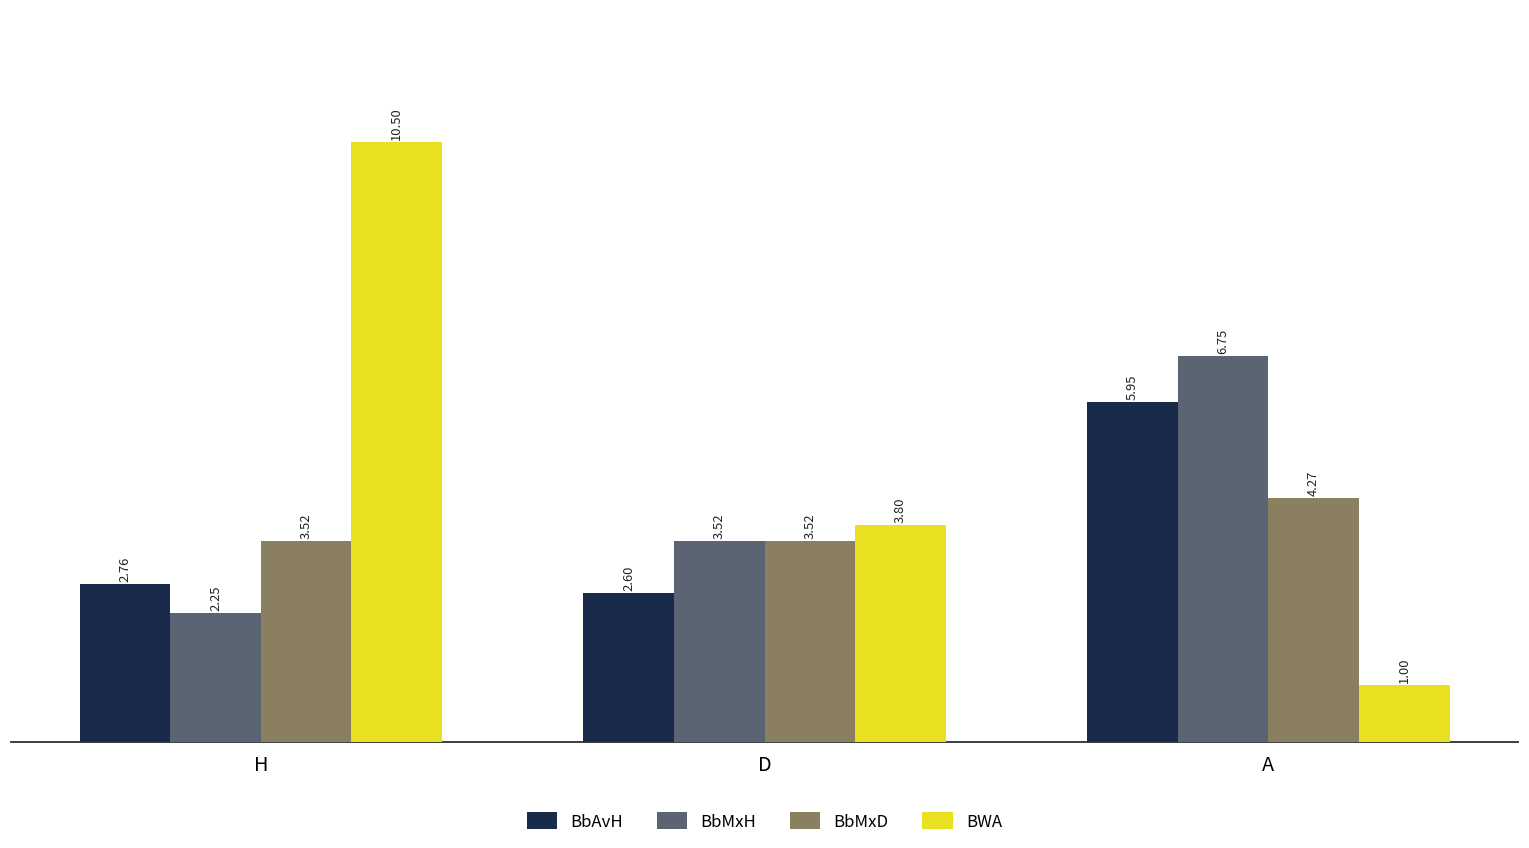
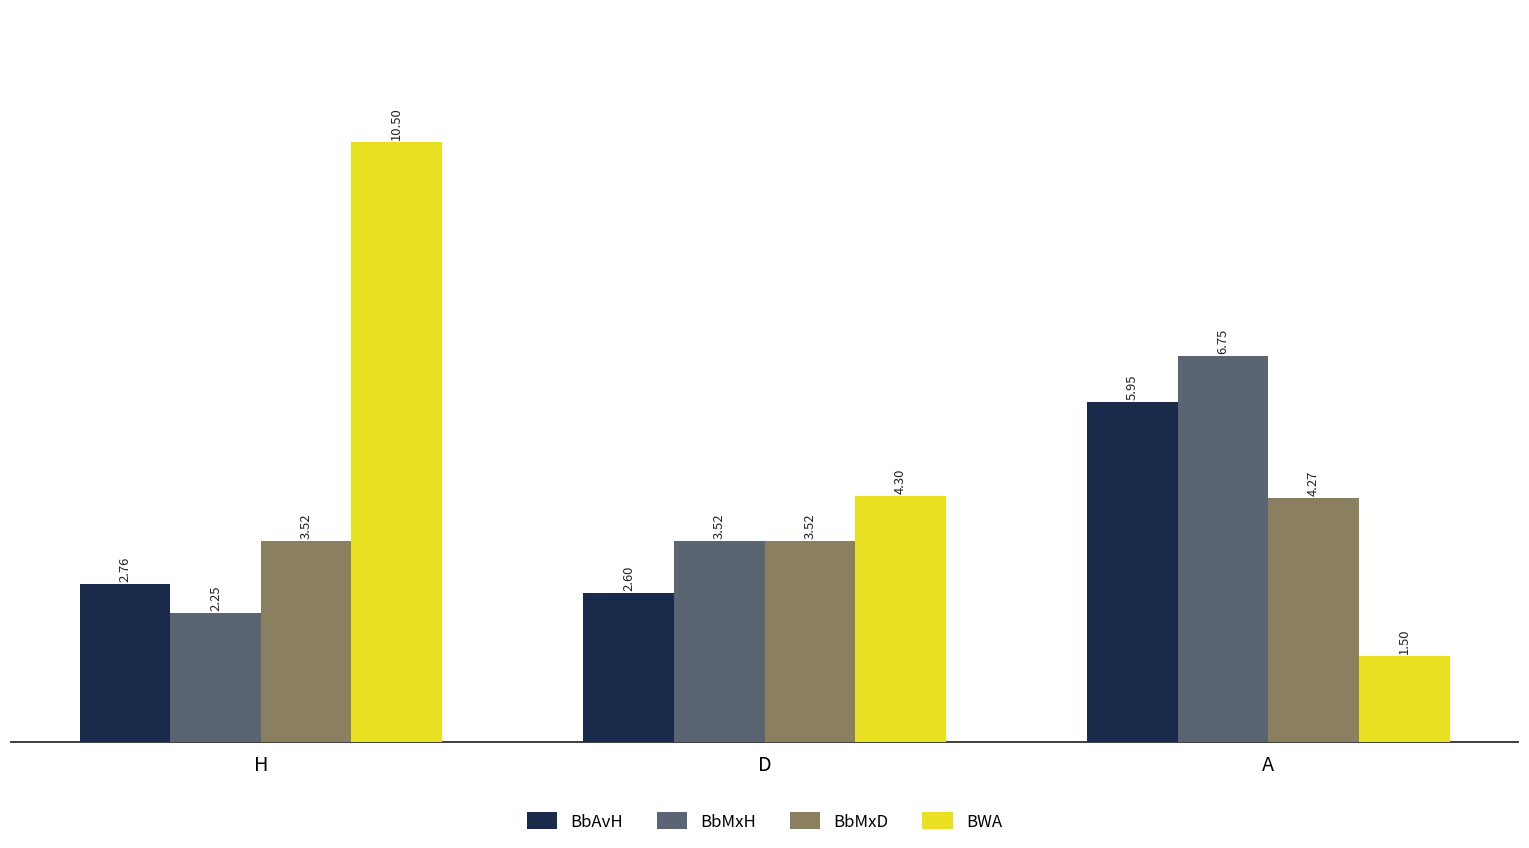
BWA, D: 3.80 -> 4.30
BWA, A: 1.00 -> 1.50
